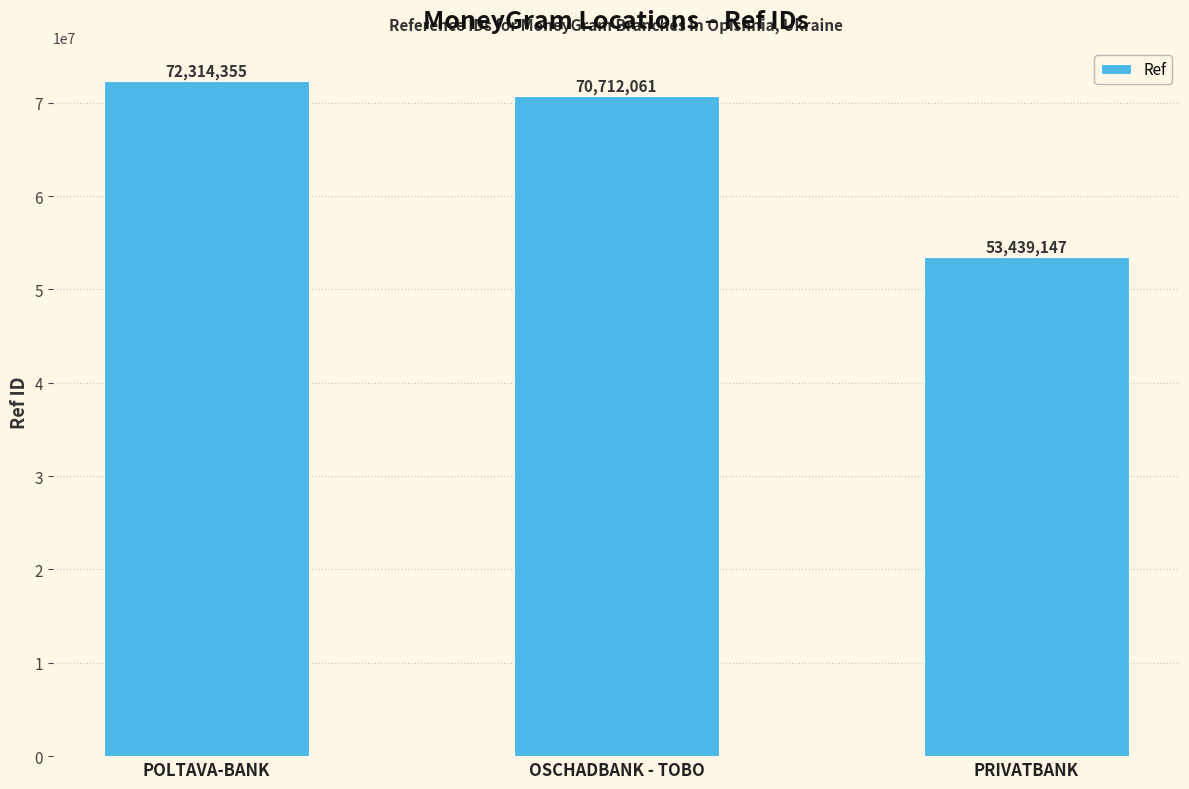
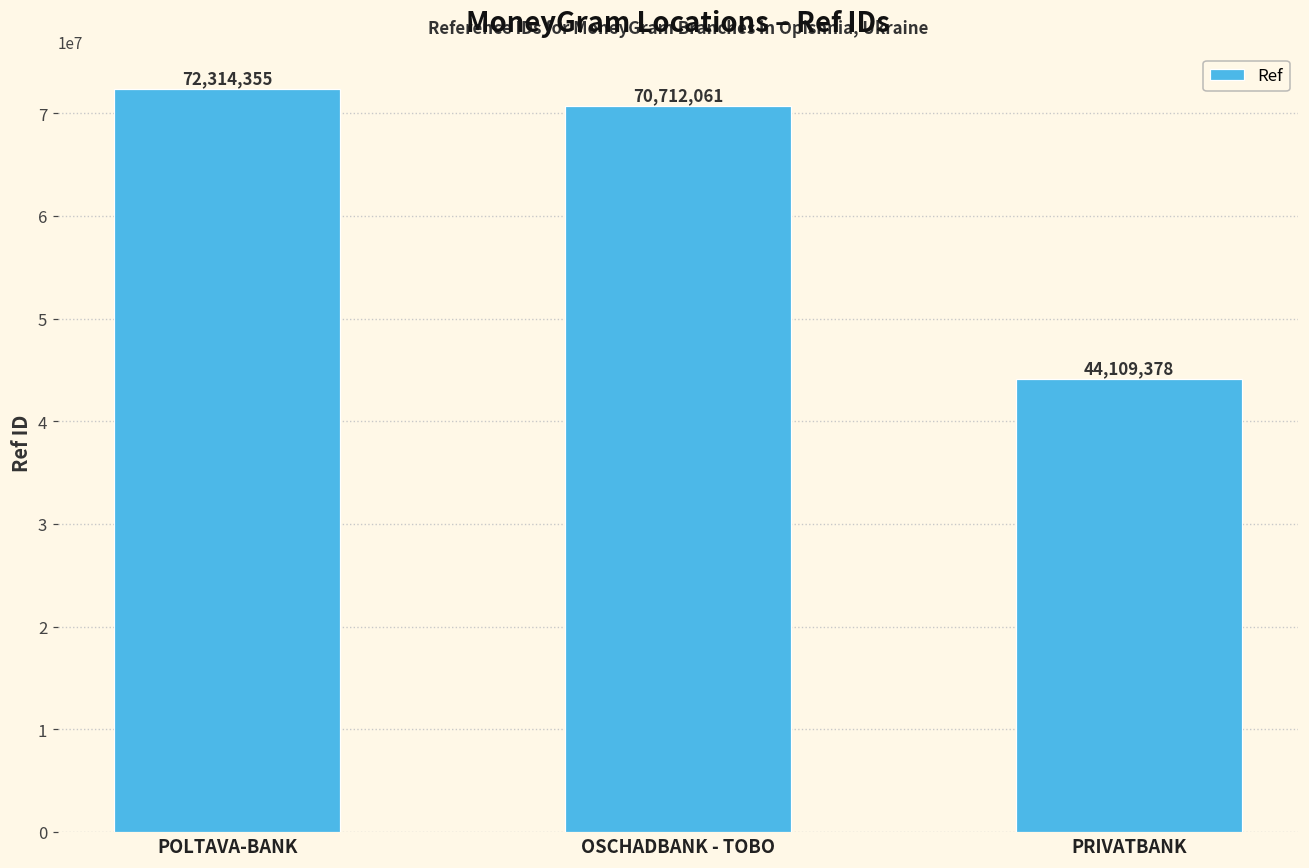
PRIVATBANK: 53,439,147 -> 44,109,378
